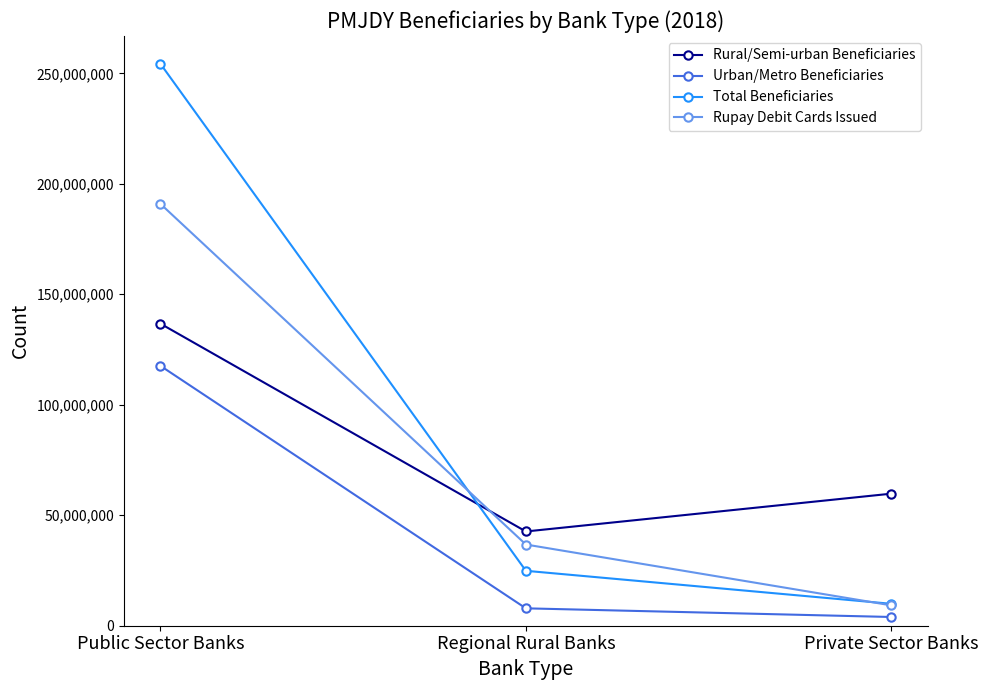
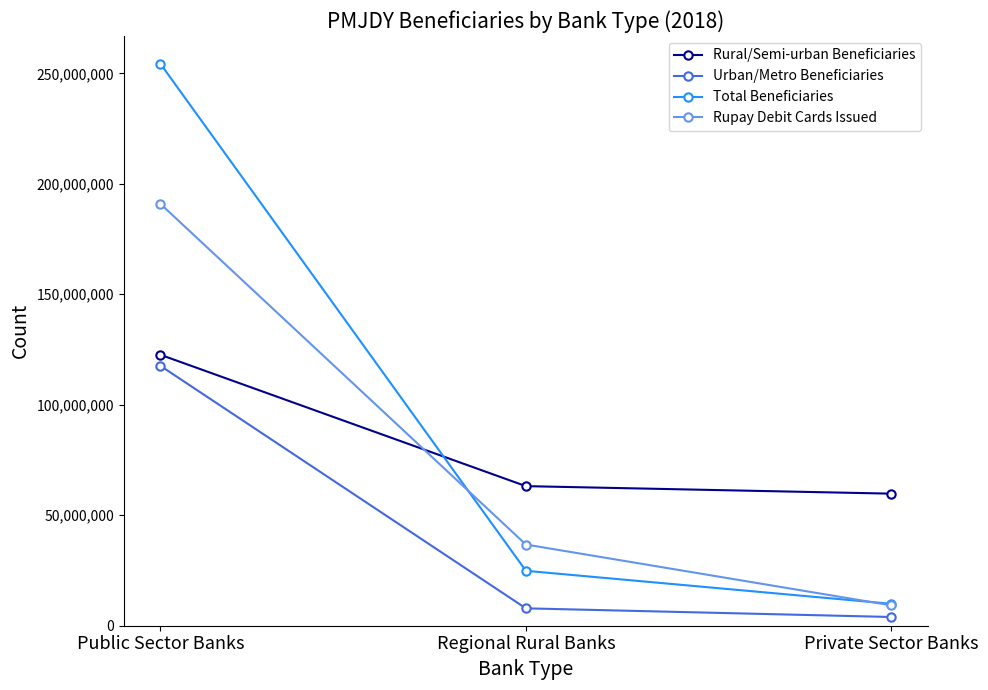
Rural/Semi-urban Beneficiaries, Public Sector Banks: 137,000,000 -> 123,000,000
Rural/Semi-urban Beneficiaries, Regional Rural Banks: 43,000,000 -> 63,000,000
